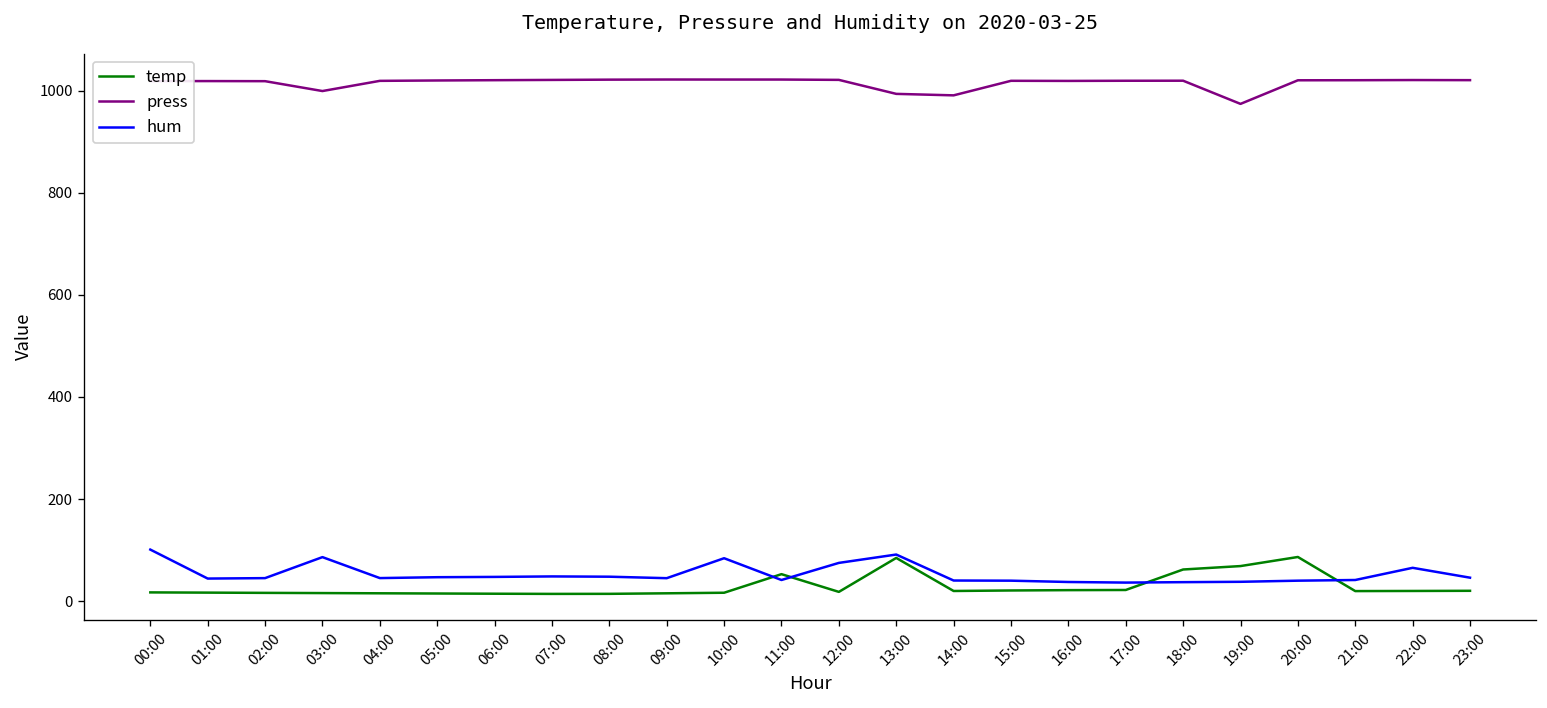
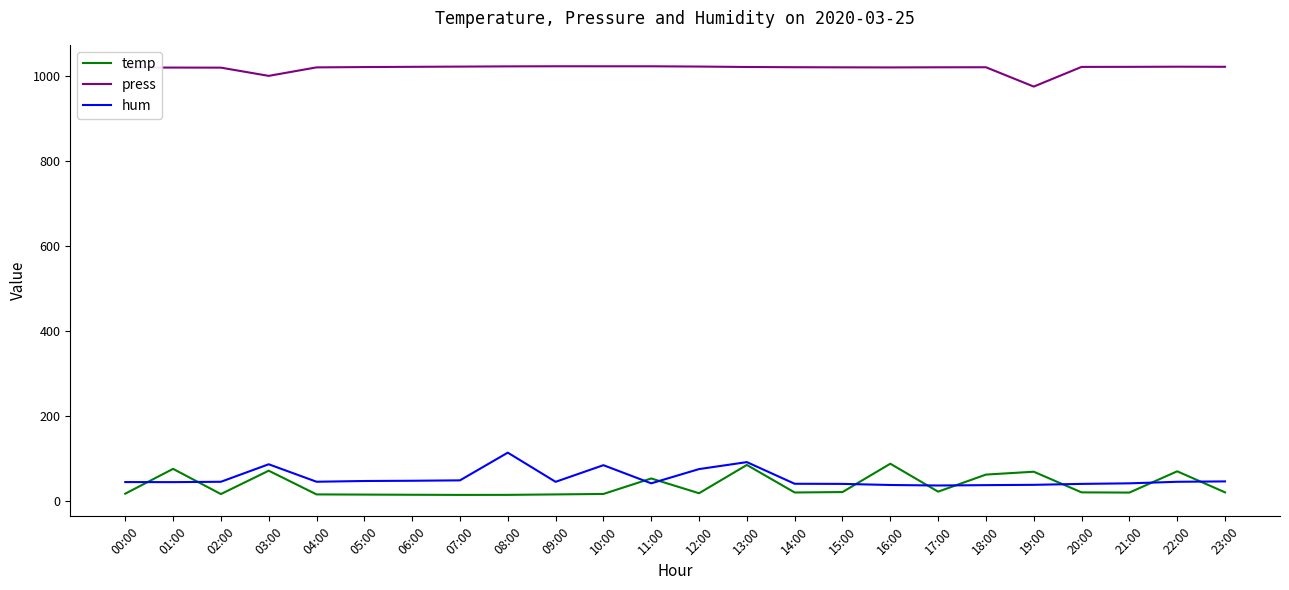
hum, 00:00: 100 -> 40
temp, 01:00: 20 -> 80
temp, 03:00: 20 -> 70
hum, 08:00: 50 -> 110
press, 13:00: 990 -> 1020
press, 14:00: 990 -> 1020
temp, 16:00: 20 -> 90
temp, 20:00: 90 -> 20
temp, 22:00: 20 -> 70
hum, 22:00: 70 -> 40
